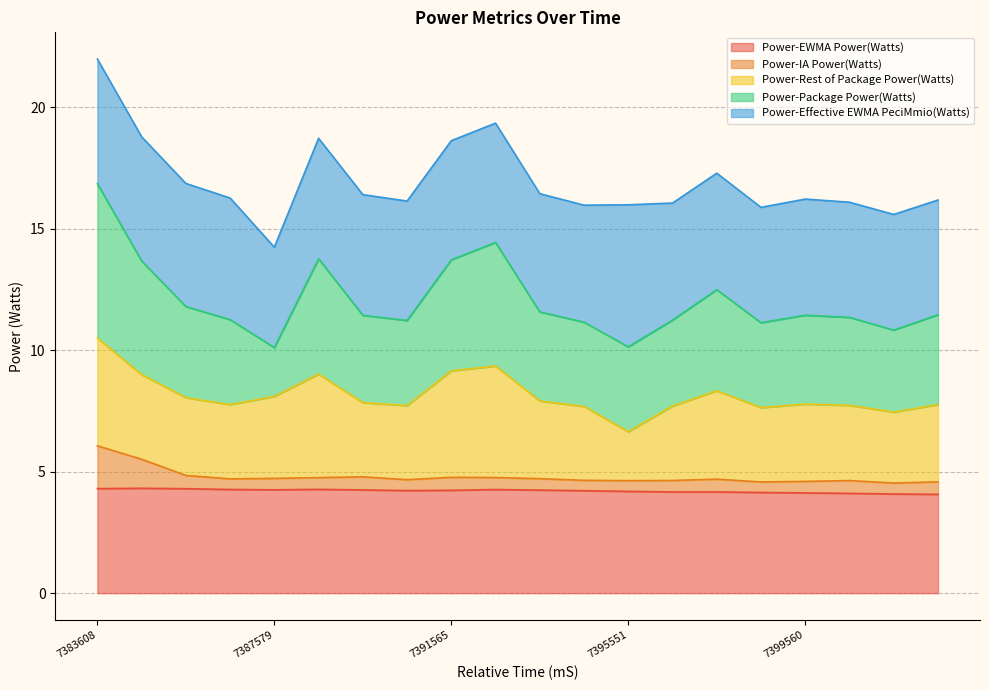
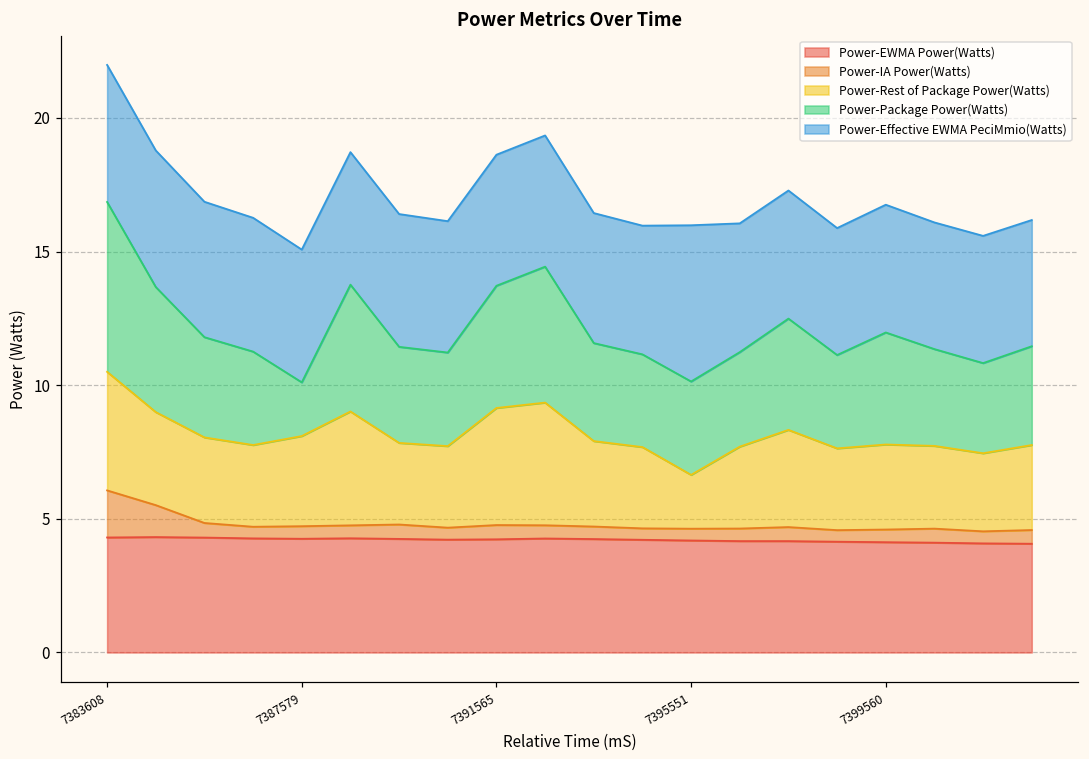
Power-Effective EWMA PeciMmio(Watts), 7387579: 4.1 -> 5.0
Power-Package Power(Watts), 7399560: 3.7 -> 4.2
